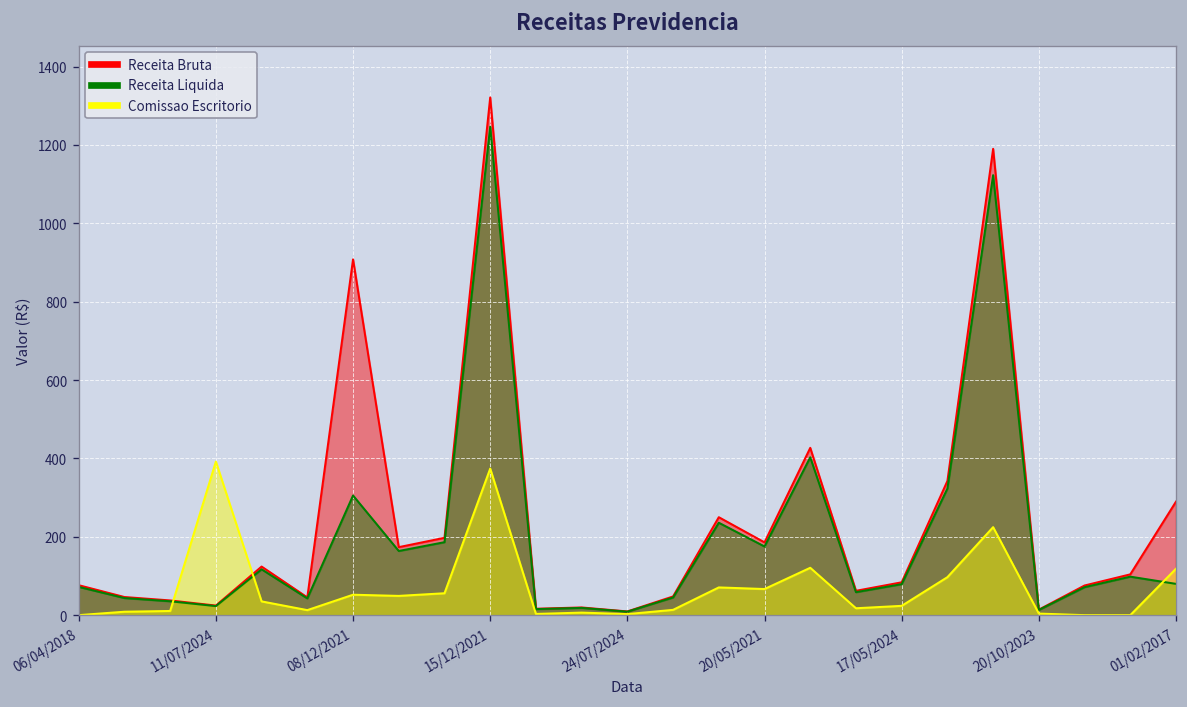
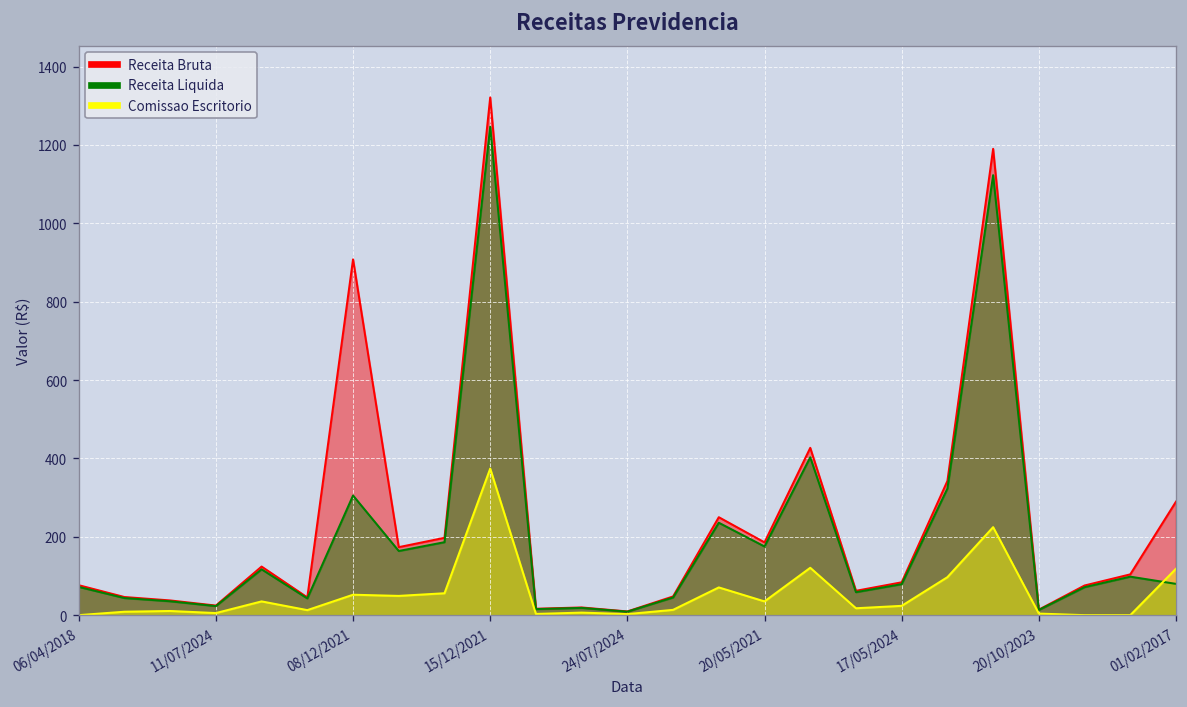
Comissao Escritorio, 11/07/2024: 390 -> 10
Comissao Escritorio, 20/05/2021: 70 -> 40
